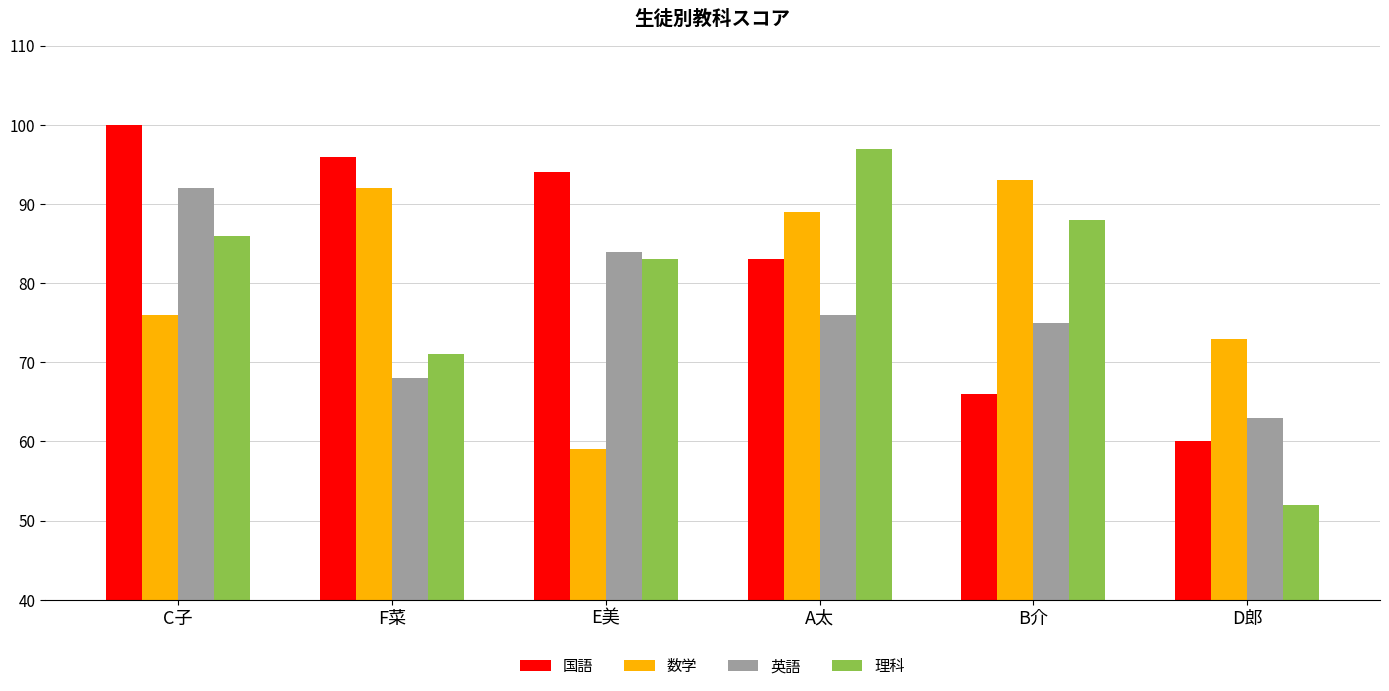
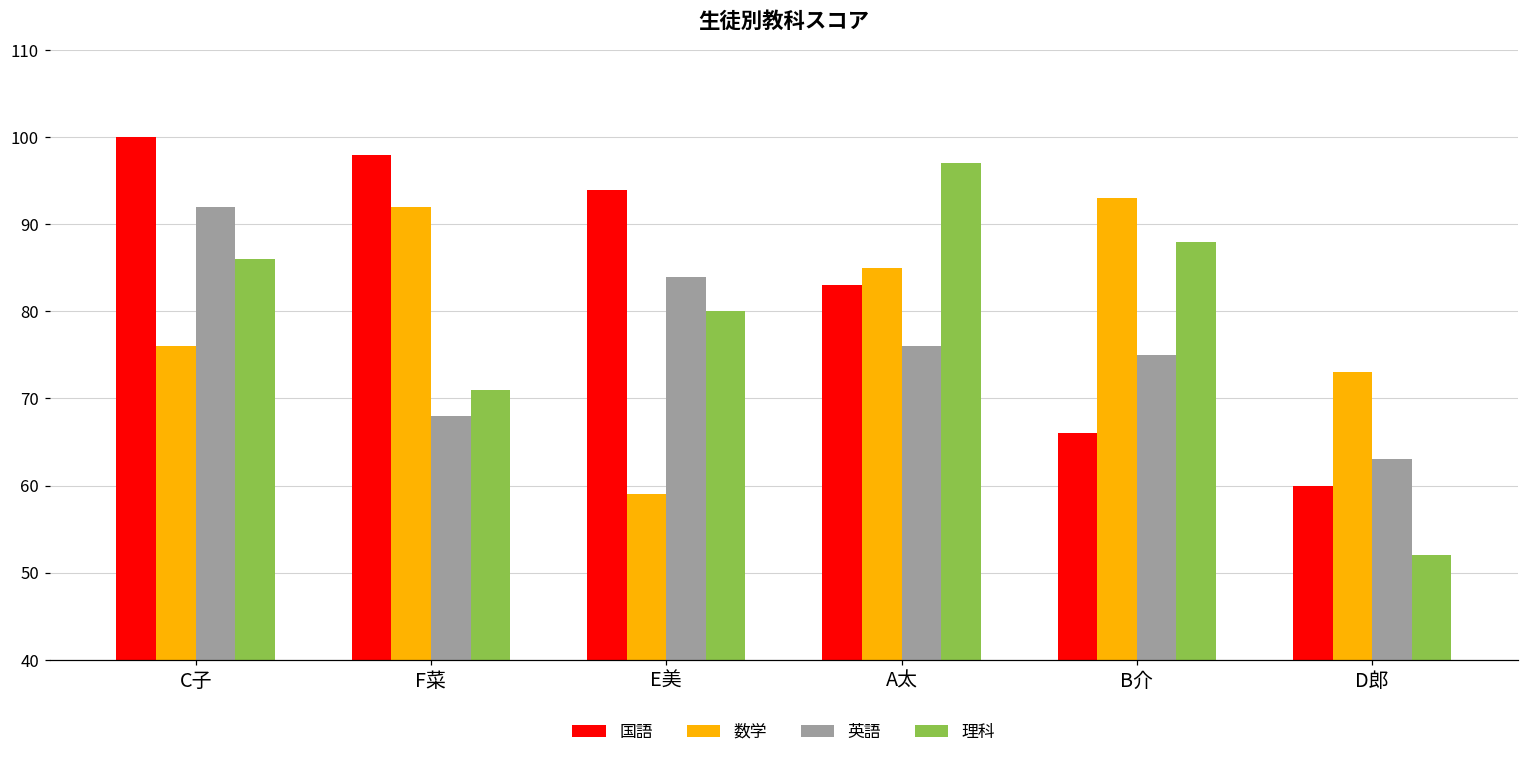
国語, F菜: 96 -> 98
理科, E美: 83 -> 80
数学, A太: 89 -> 85
